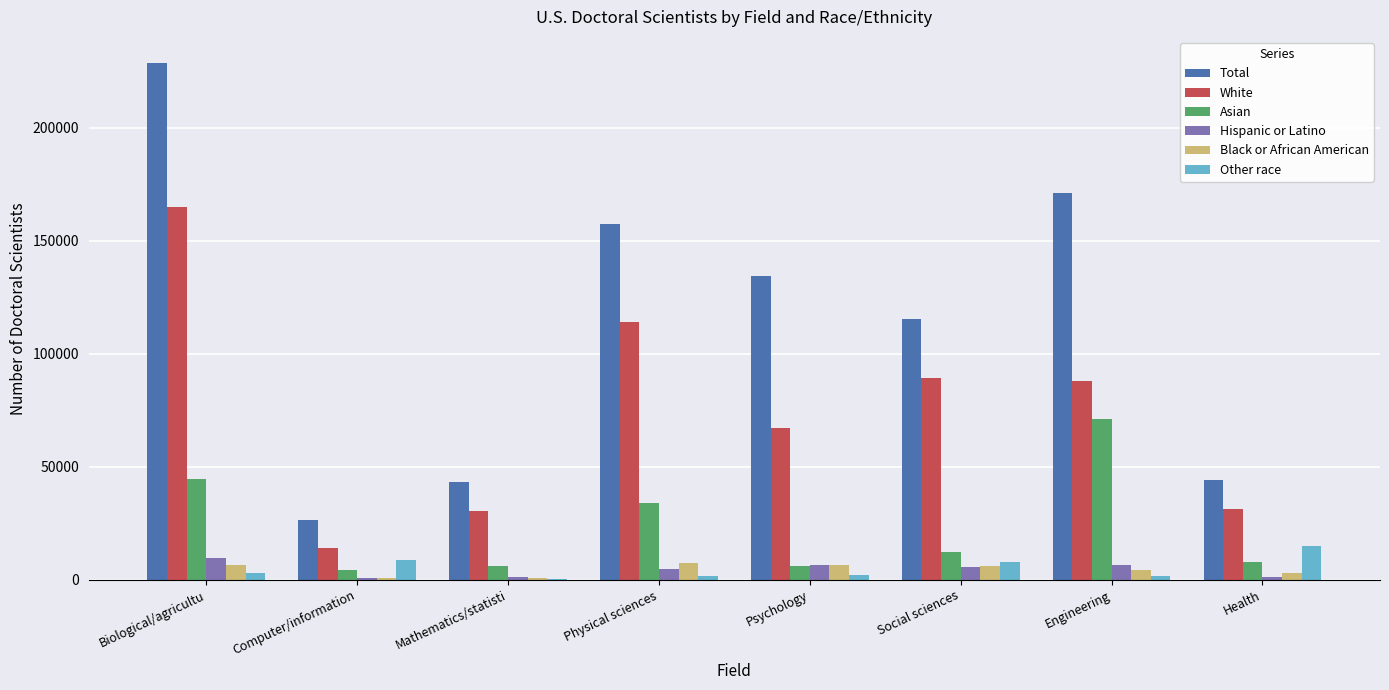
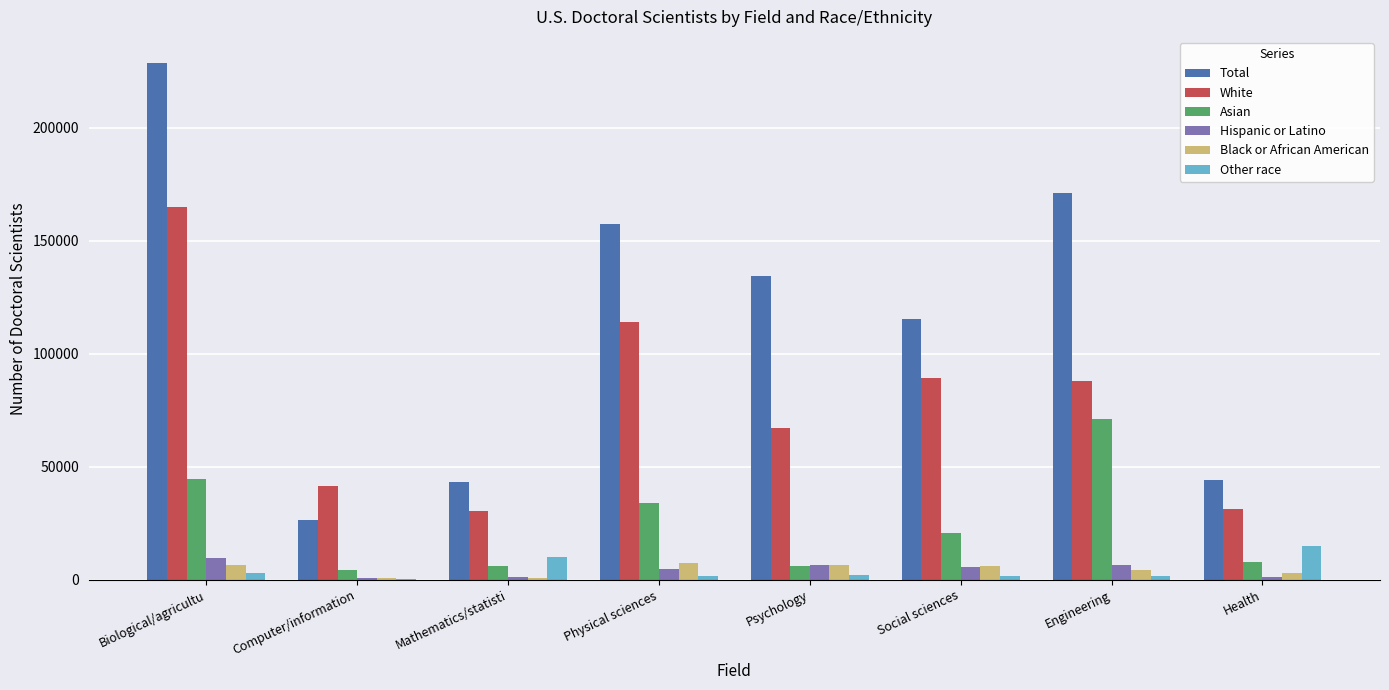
White, Computer/information: 14000 -> 41000
Other race, Computer/information: 9000 -> 0
Other race, Mathematics/statisti: 0 -> 10000
Asian, Social sciences: 12000 -> 20000
Other race, Social sciences: 8000 -> 2000
